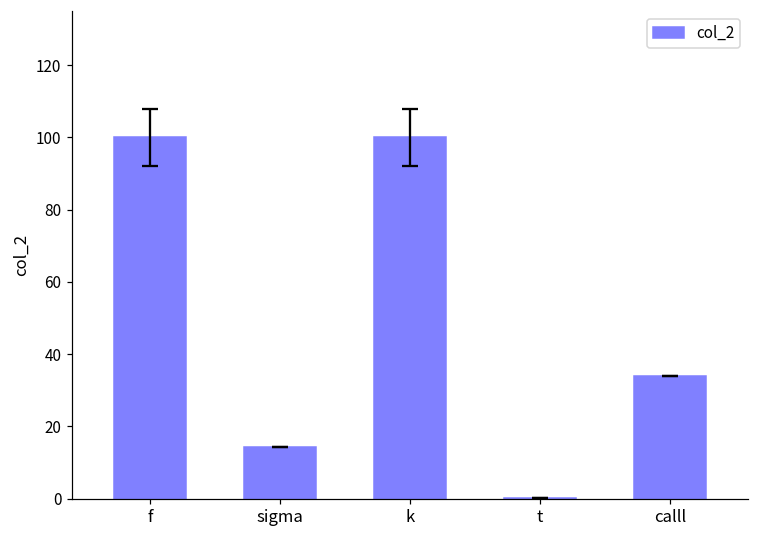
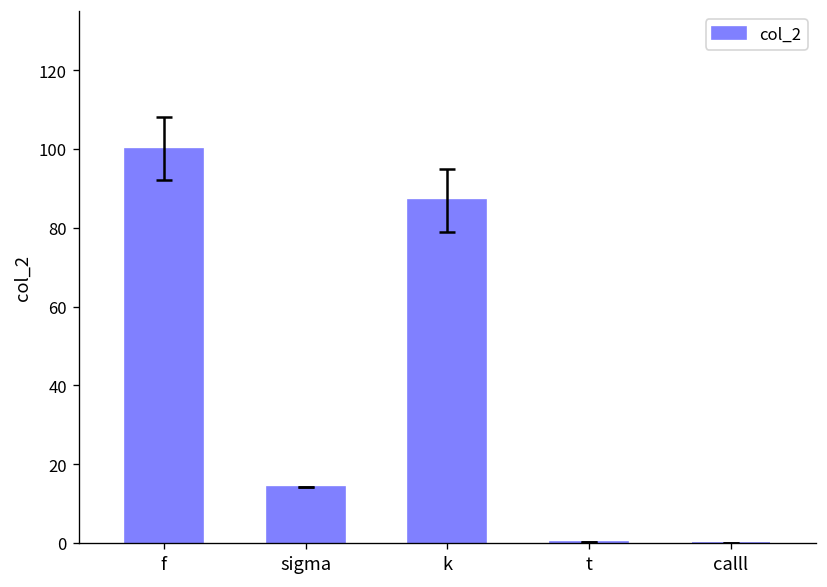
col_2, k: 100 -> 87
col_2, calll: 34 -> 0
